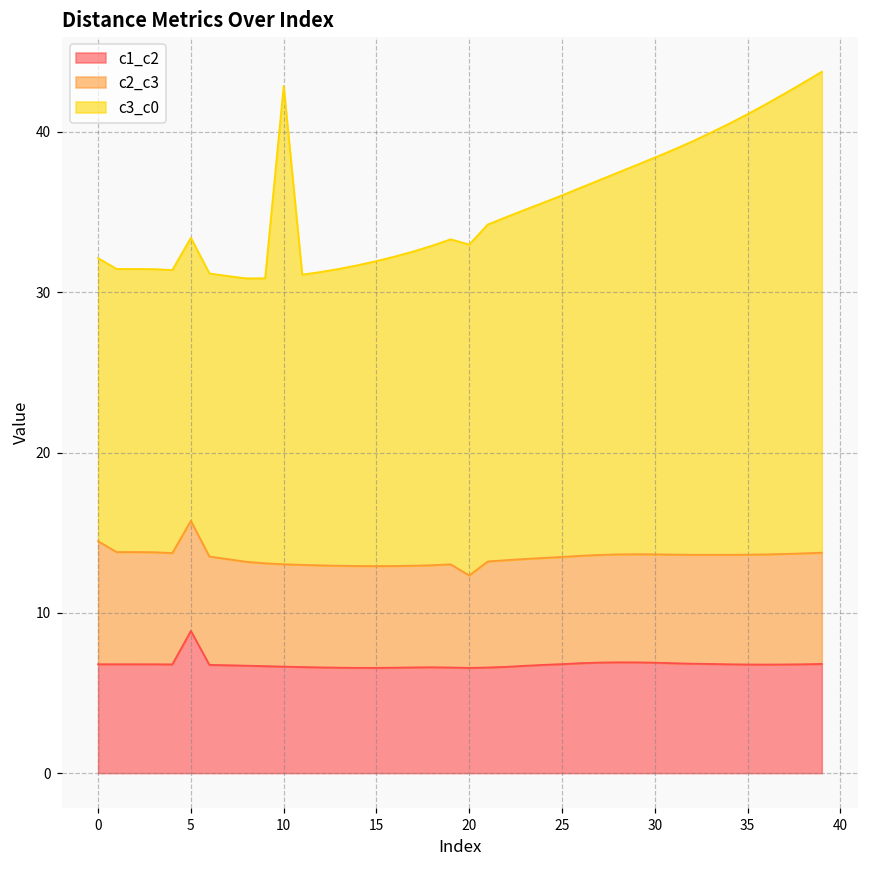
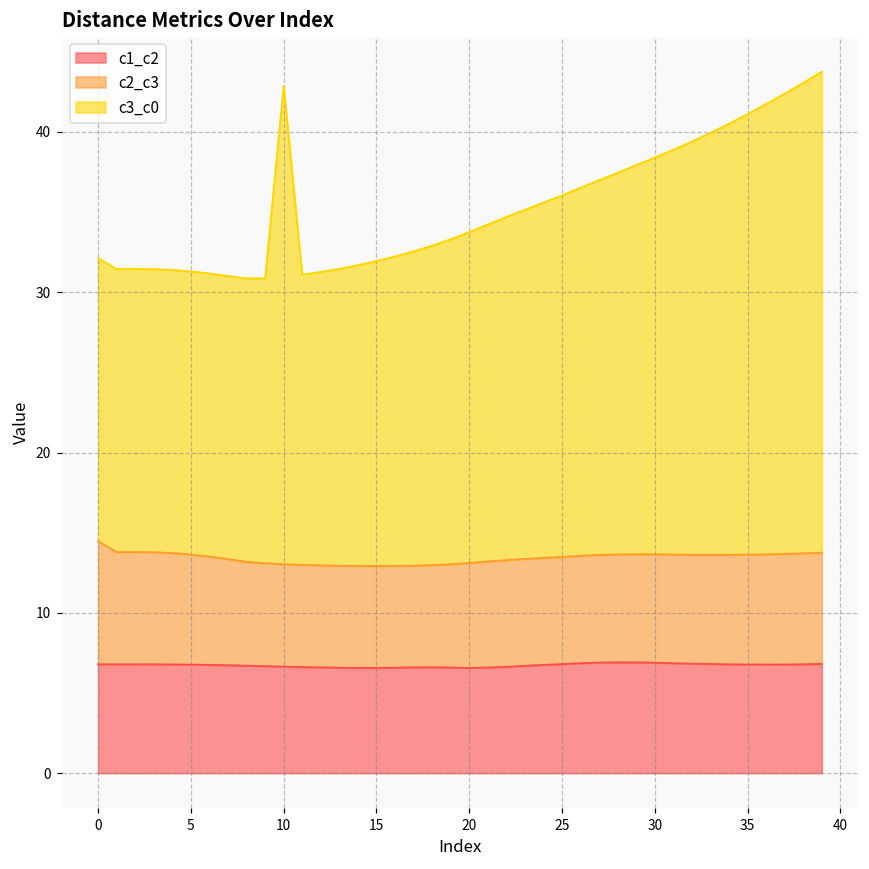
c1_c2, 5: 8.9 -> 6.8
c2_c3, 20: 5.8 -> 6.5
